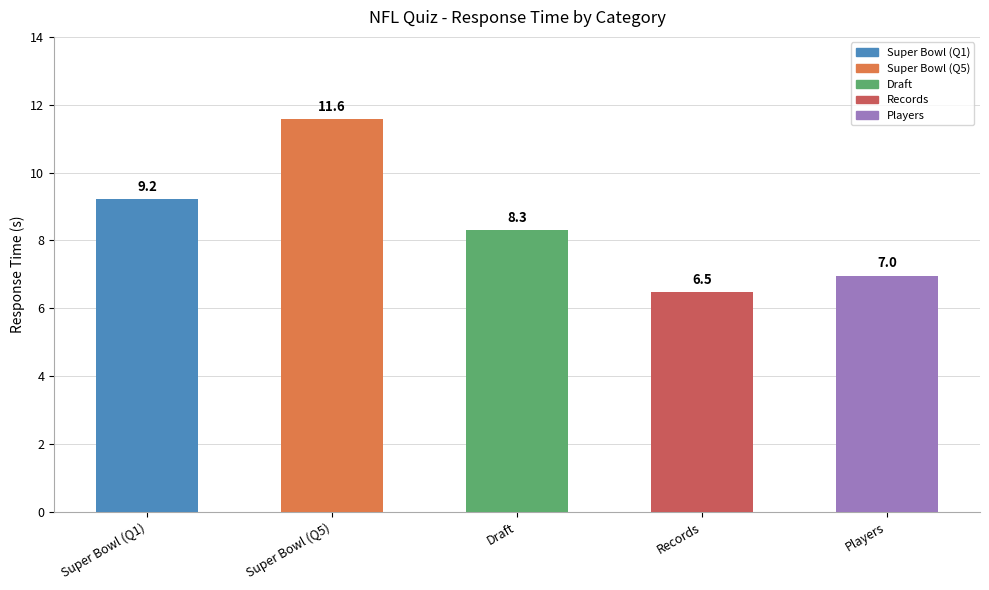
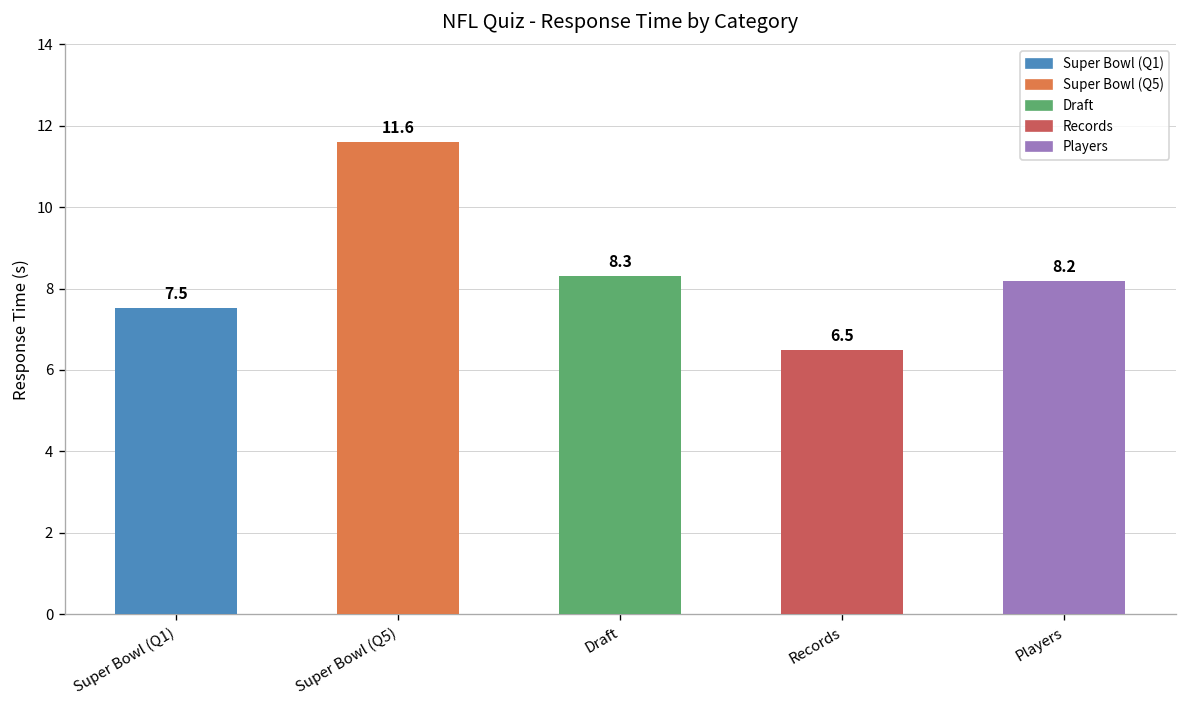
Super Bowl (Q1): 9.2 -> 7.5
Players: 7.0 -> 8.2
